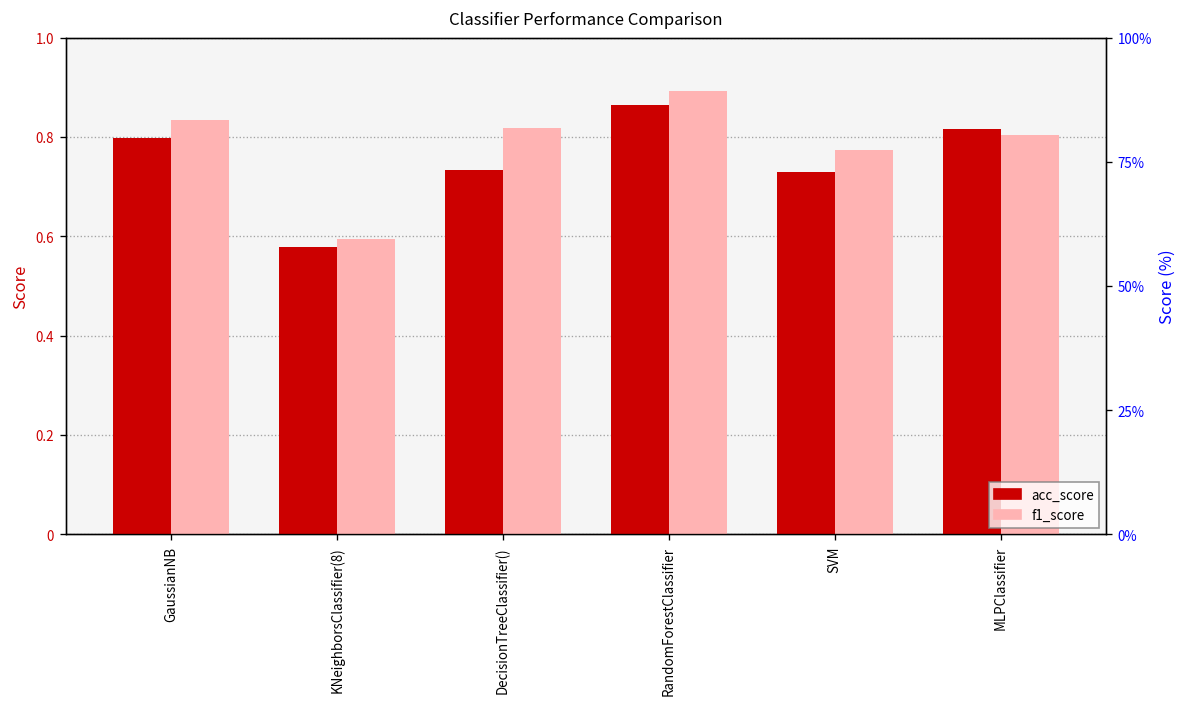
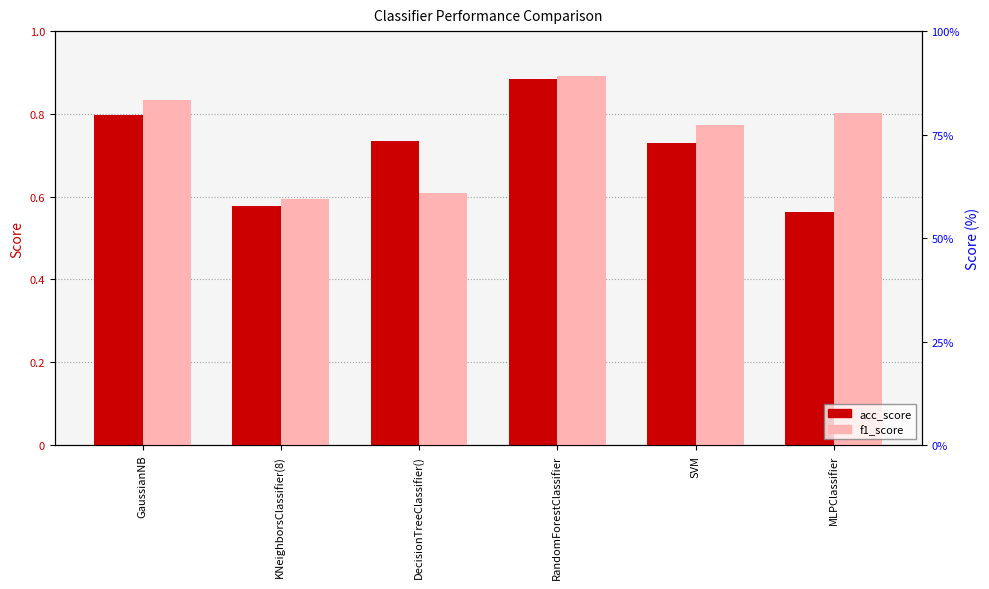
f1_score, DecisionTreeClassifier(): 0.82 -> 0.61
acc_score, RandomForestClassifier: 0.86 -> 0.88
acc_score, MLPClassifier: 0.82 -> 0.56
